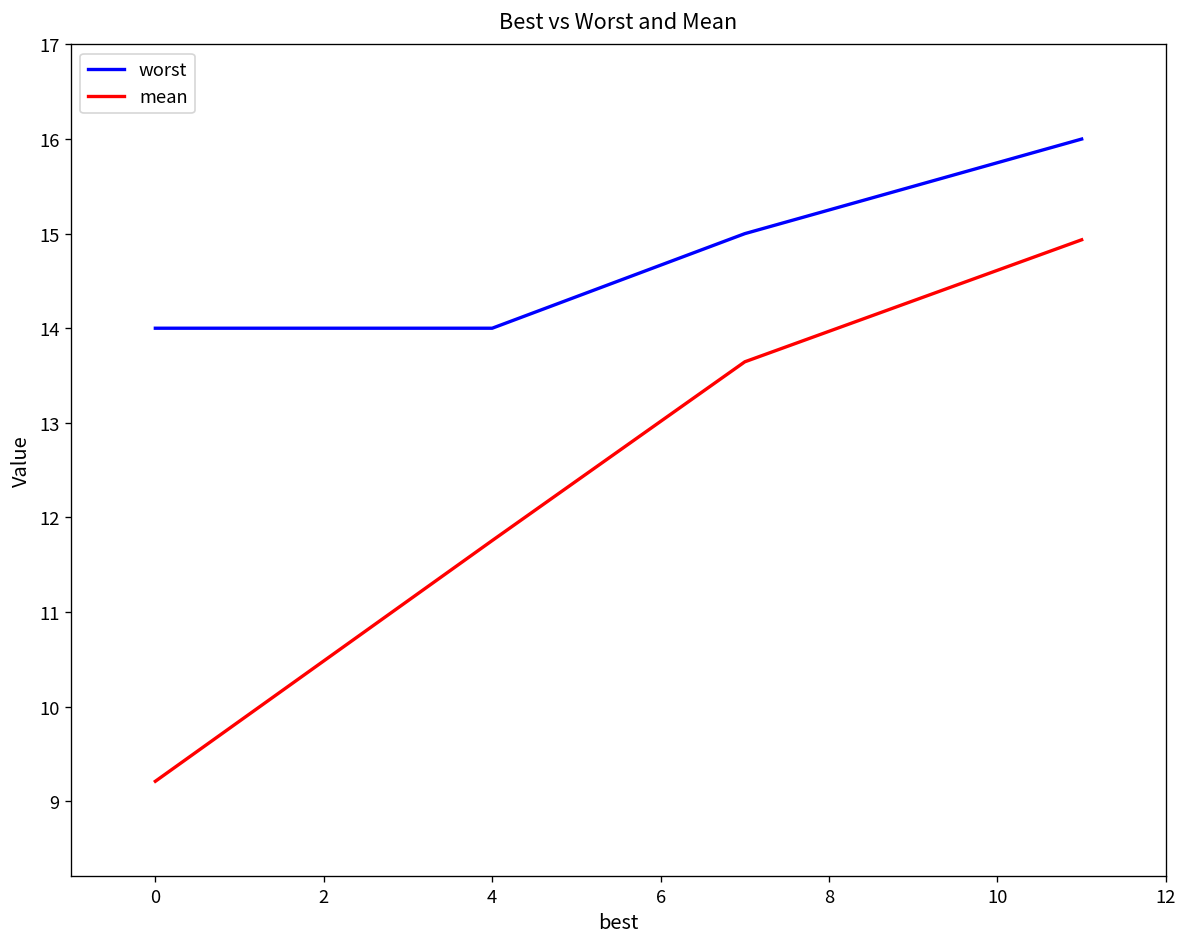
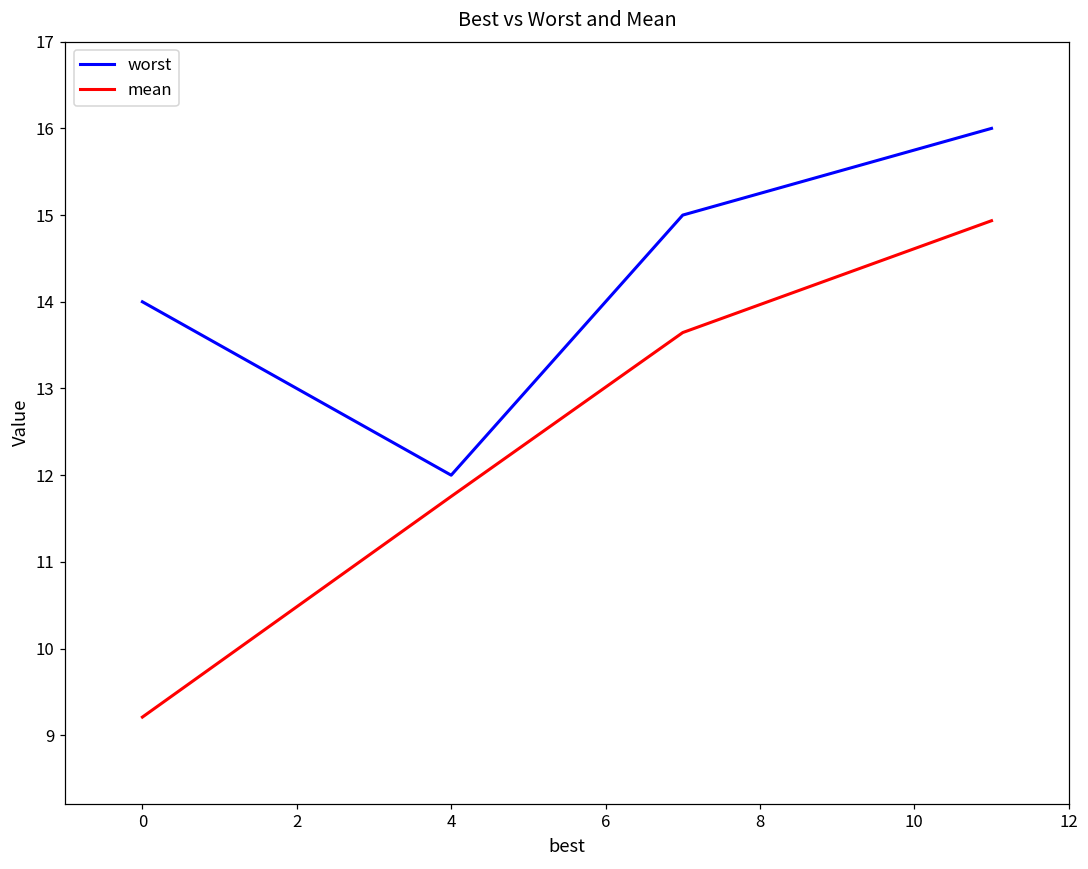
worst, 4: 14 -> 12
